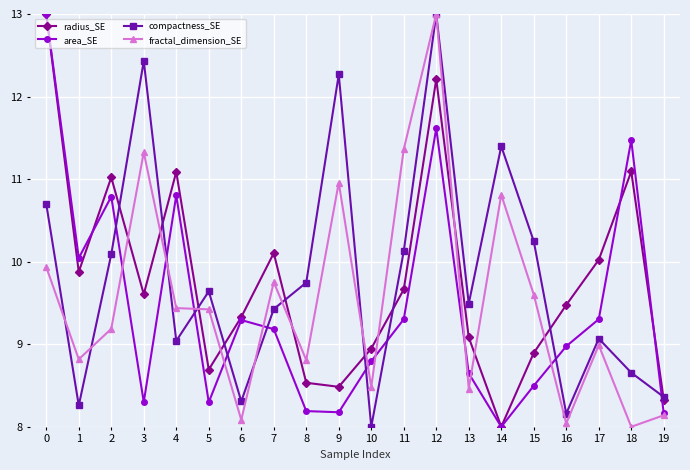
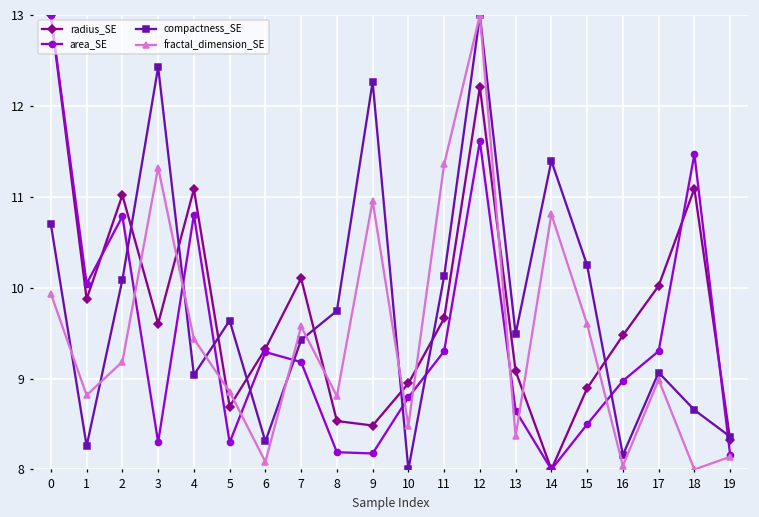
fractal_dimension_SE, 5: 9.4 -> 8.9
fractal_dimension_SE, 7: 9.8 -> 9.6
fractal_dimension_SE, 13: 8.5 -> 8.4
